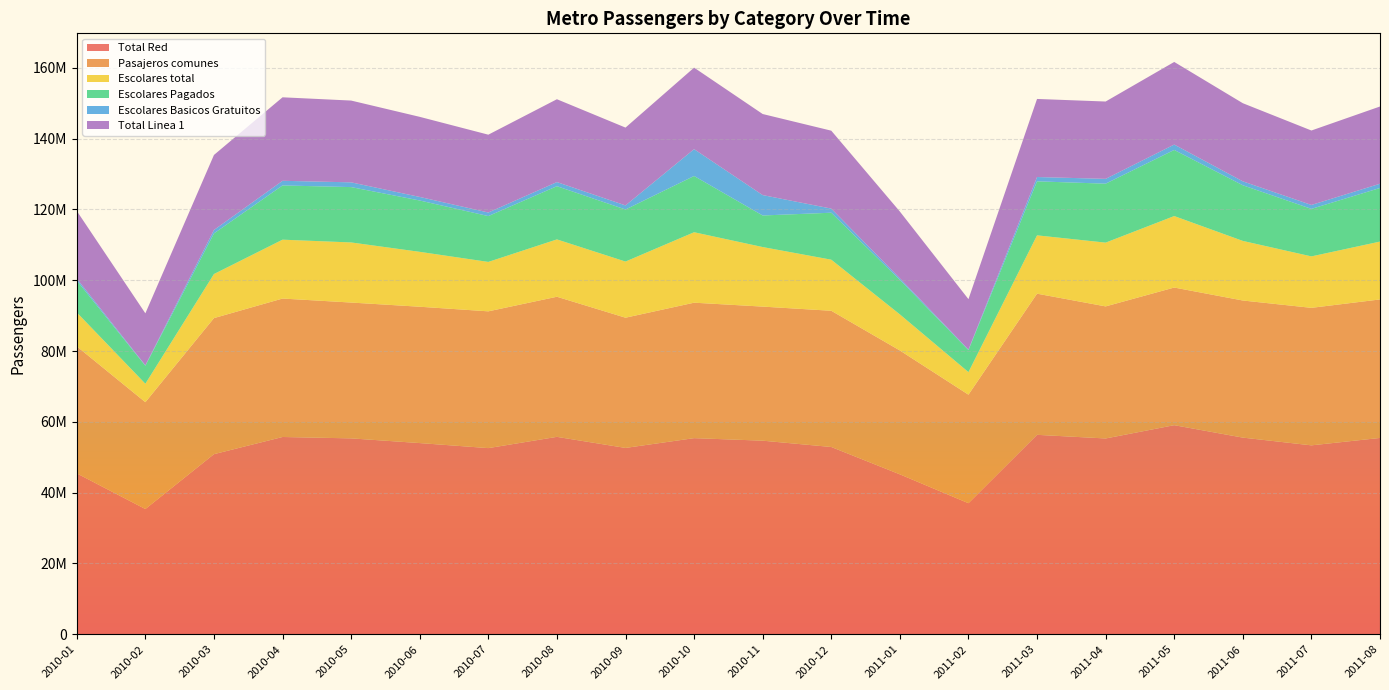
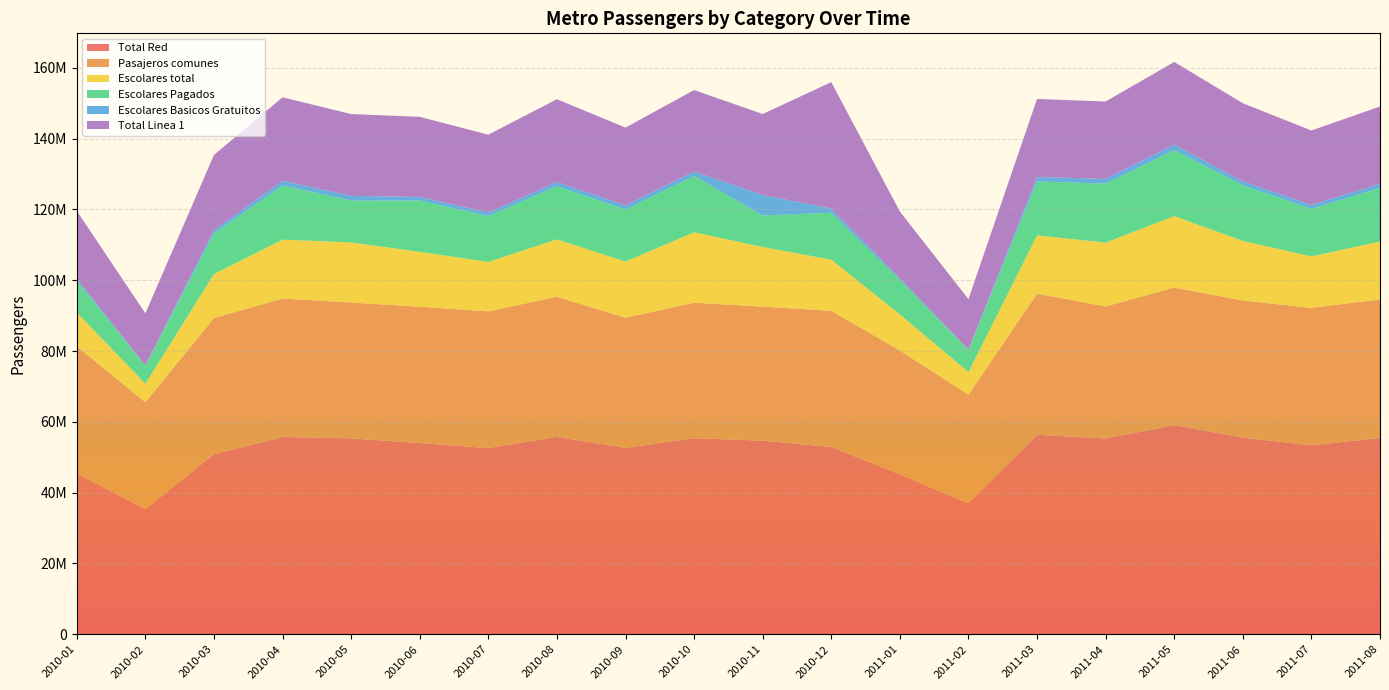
Escolares Pagados, 2010-05: 16000000 -> 12000000
Escolares Basicos Gratuitos, 2010-10: 8000000 -> 1000000
Total Linea 1, 2010-12: 22000000 -> 36000000
